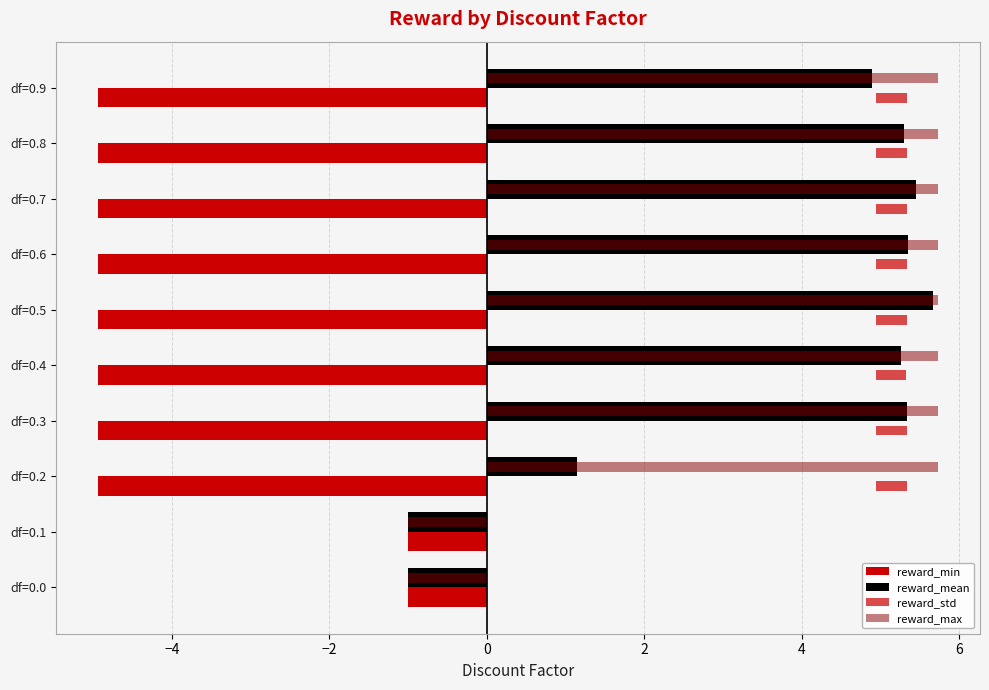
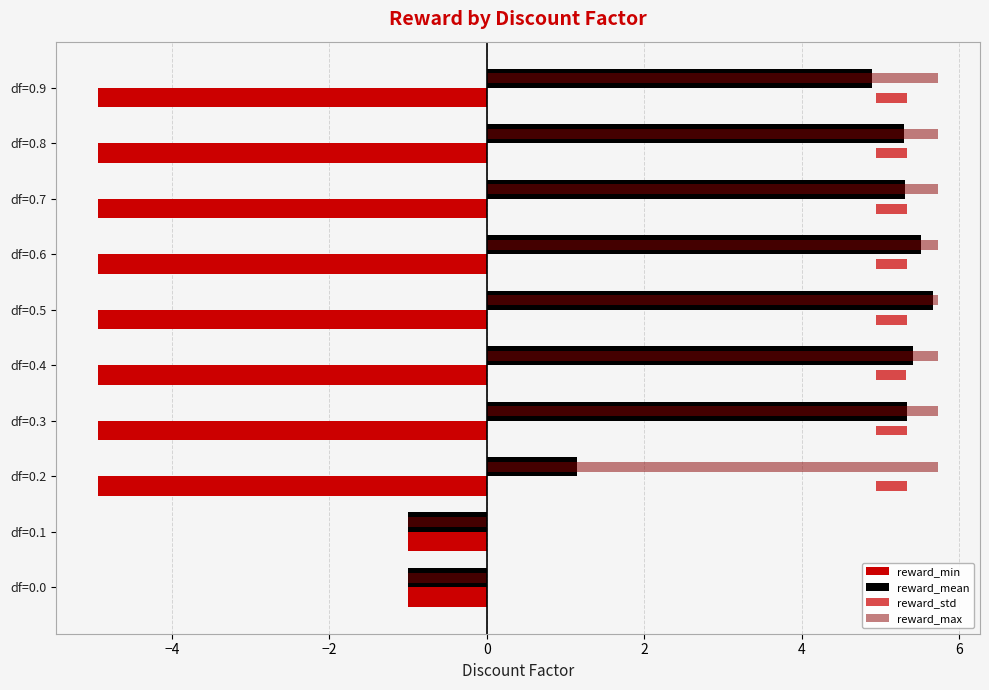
reward_mean, df=0.7: 5.5 -> 5.3
reward_mean, df=0.6: 5.4 -> 5.5
reward_mean, df=0.4: 5.3 -> 5.4
